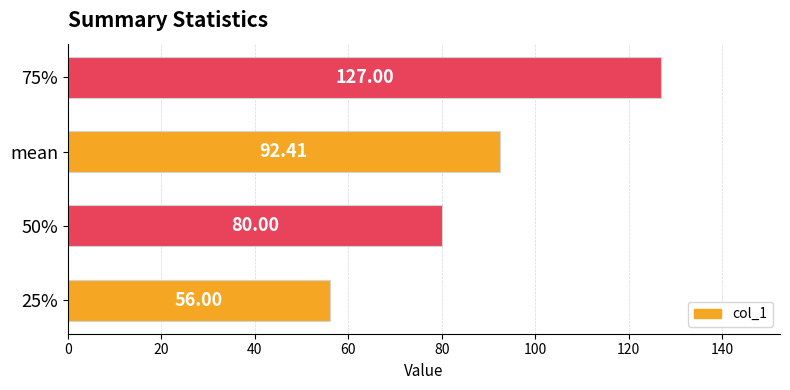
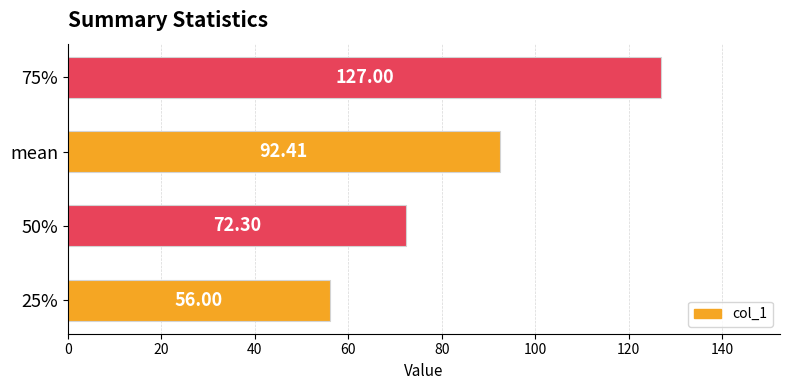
50%: 80.00 -> 72.30
